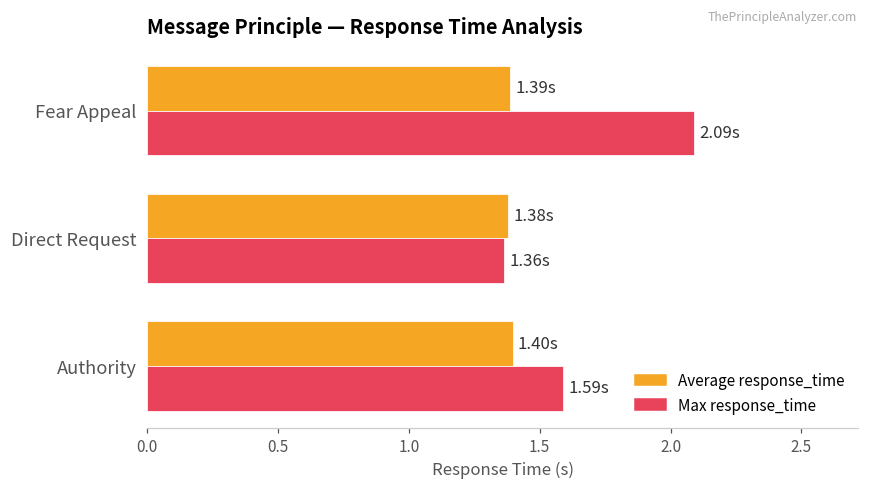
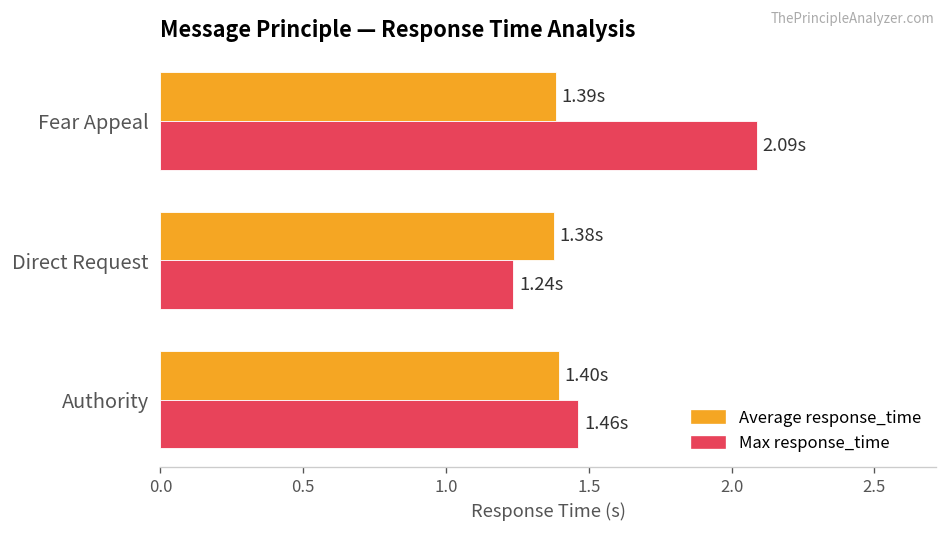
Max response_time, Direct Request: 1.36s -> 1.24s
Max response_time, Authority: 1.59s -> 1.46s
